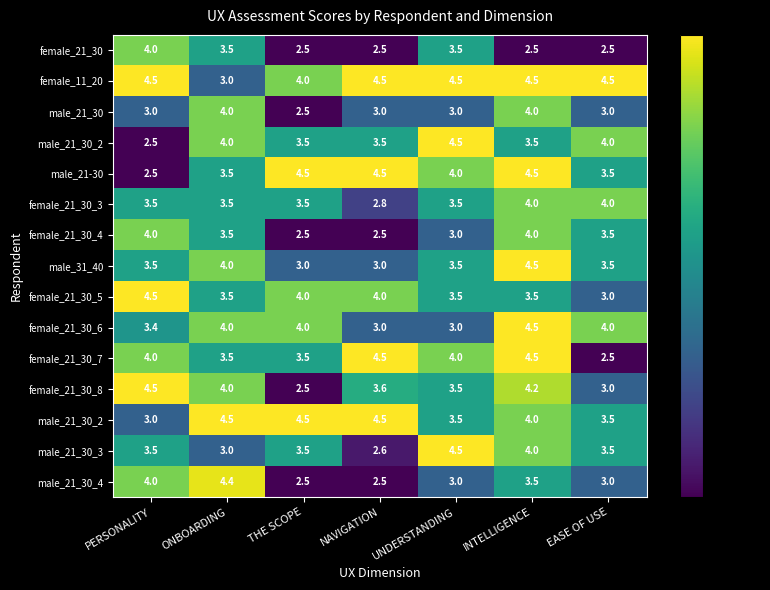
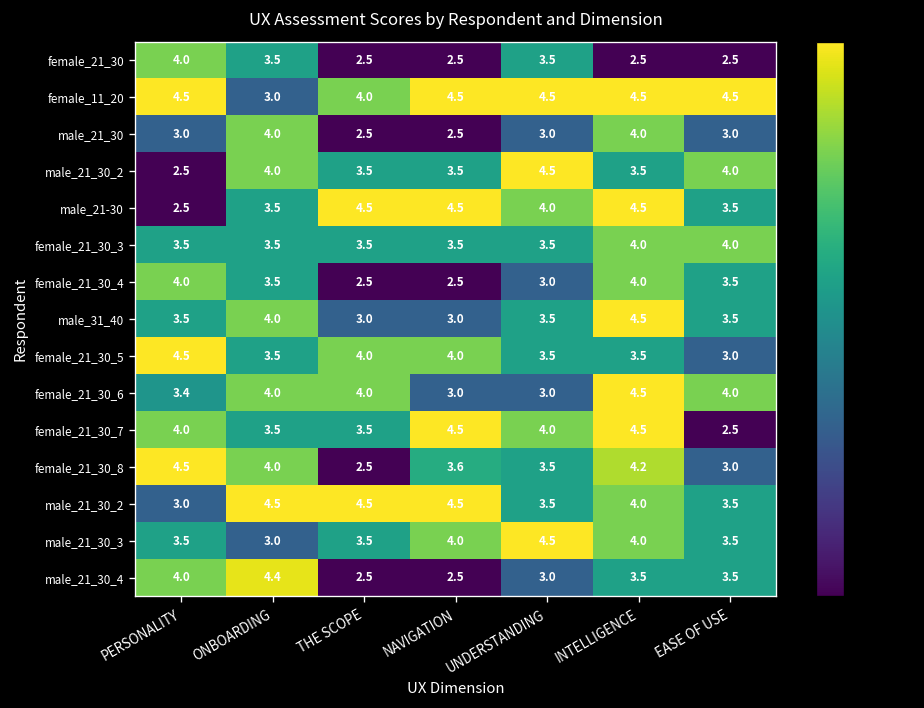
male_21_30, NAVIGATION: 3.0 -> 2.5
female_21_30_3, NAVIGATION: 2.8 -> 3.5
male_21_30_3, NAVIGATION: 2.6 -> 4.0
male_21_30_4, EASE OF USE: 3.0 -> 3.5
